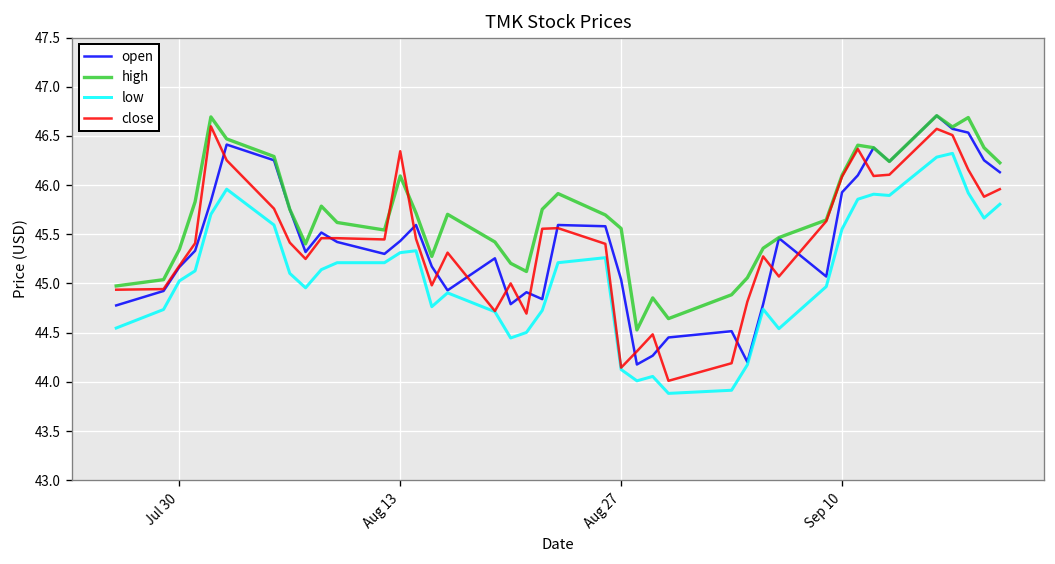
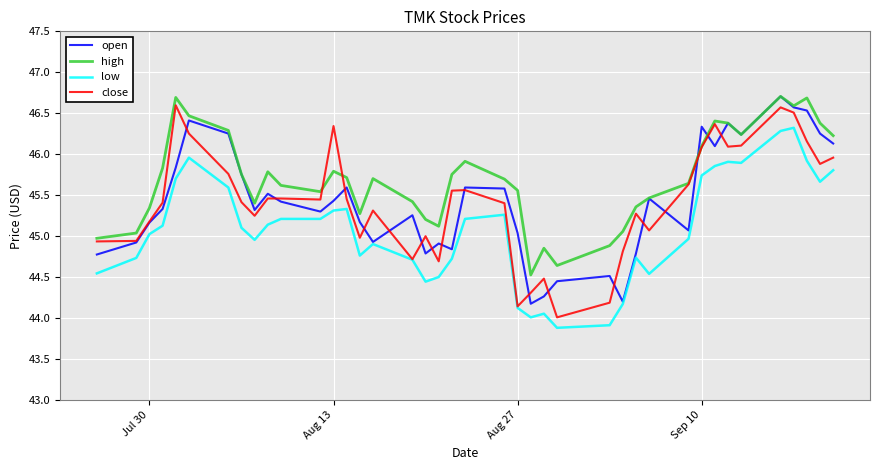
high, Aug 13: 46.1 -> 45.8
open, Sep 10: 45.9 -> 46.3
low, Sep 10: 45.6 -> 45.7
